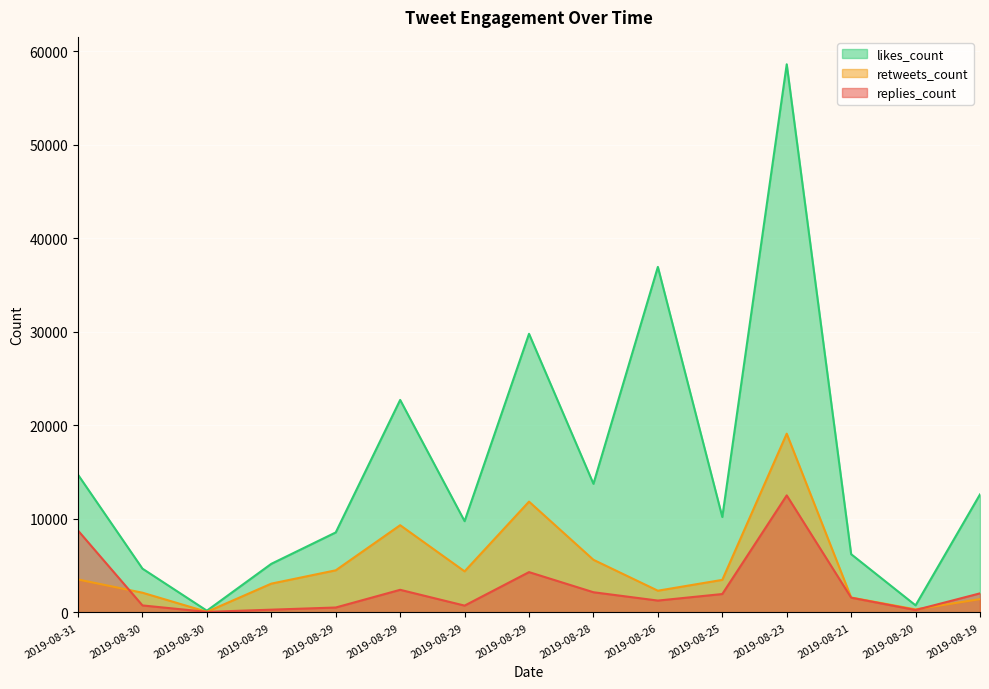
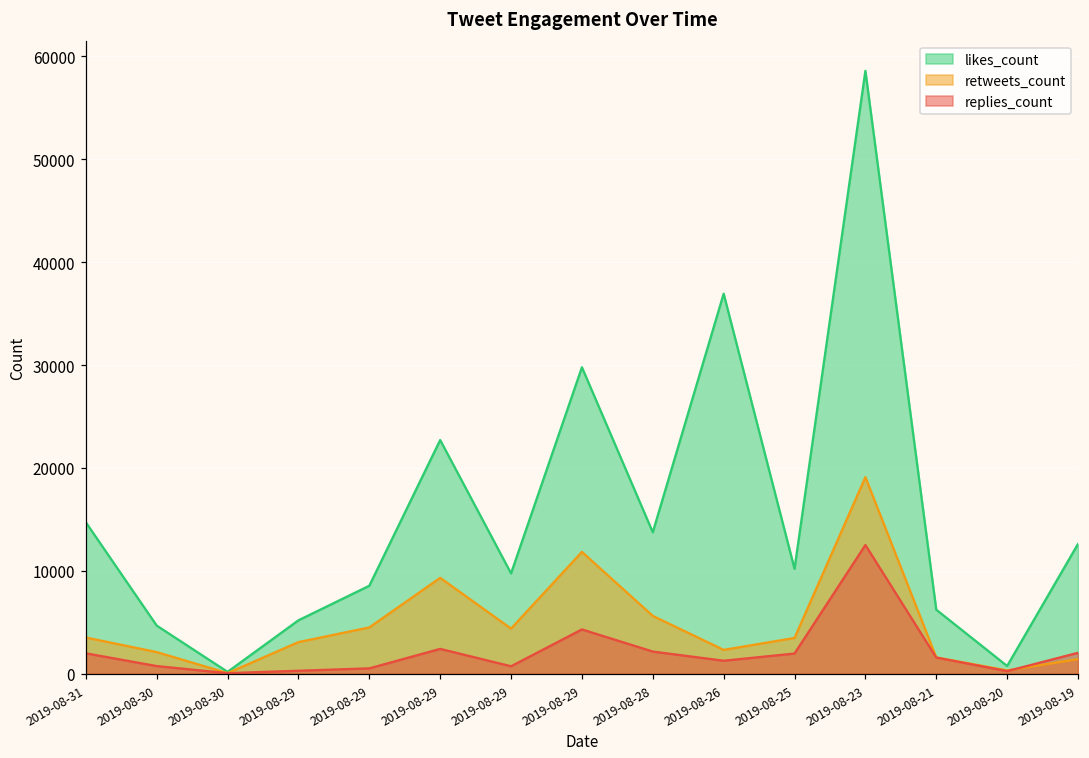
replies_count, 2019-08-31: 9000 -> 2000
